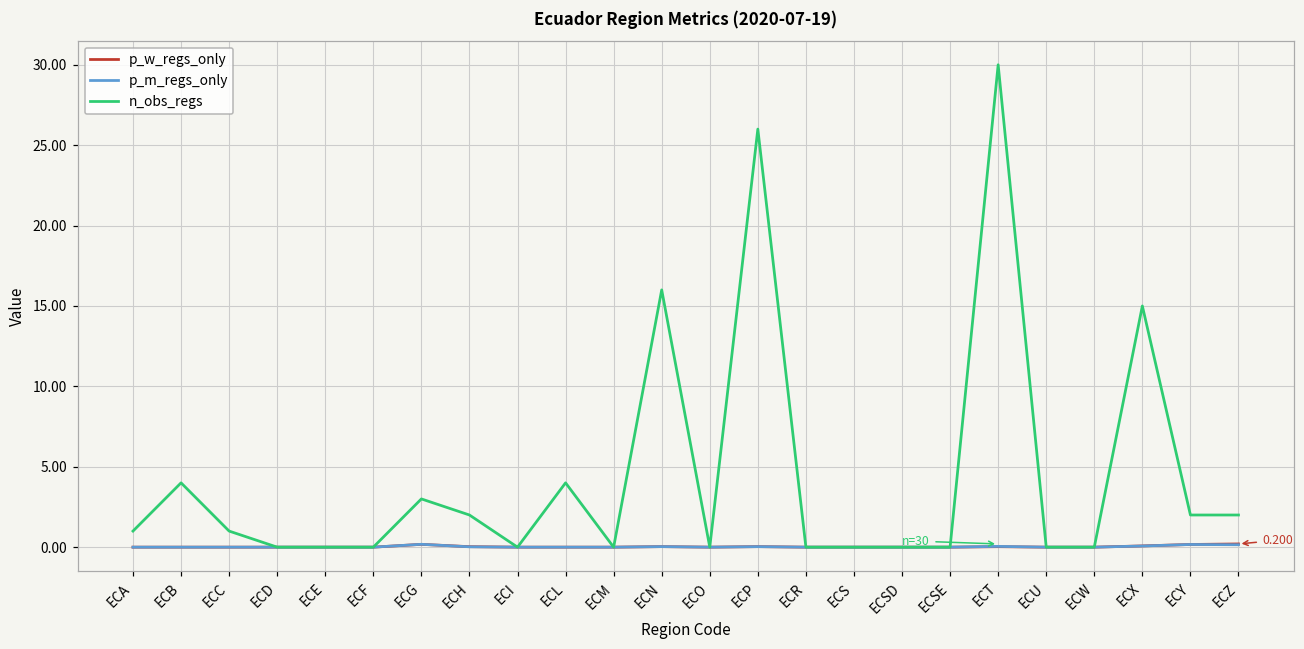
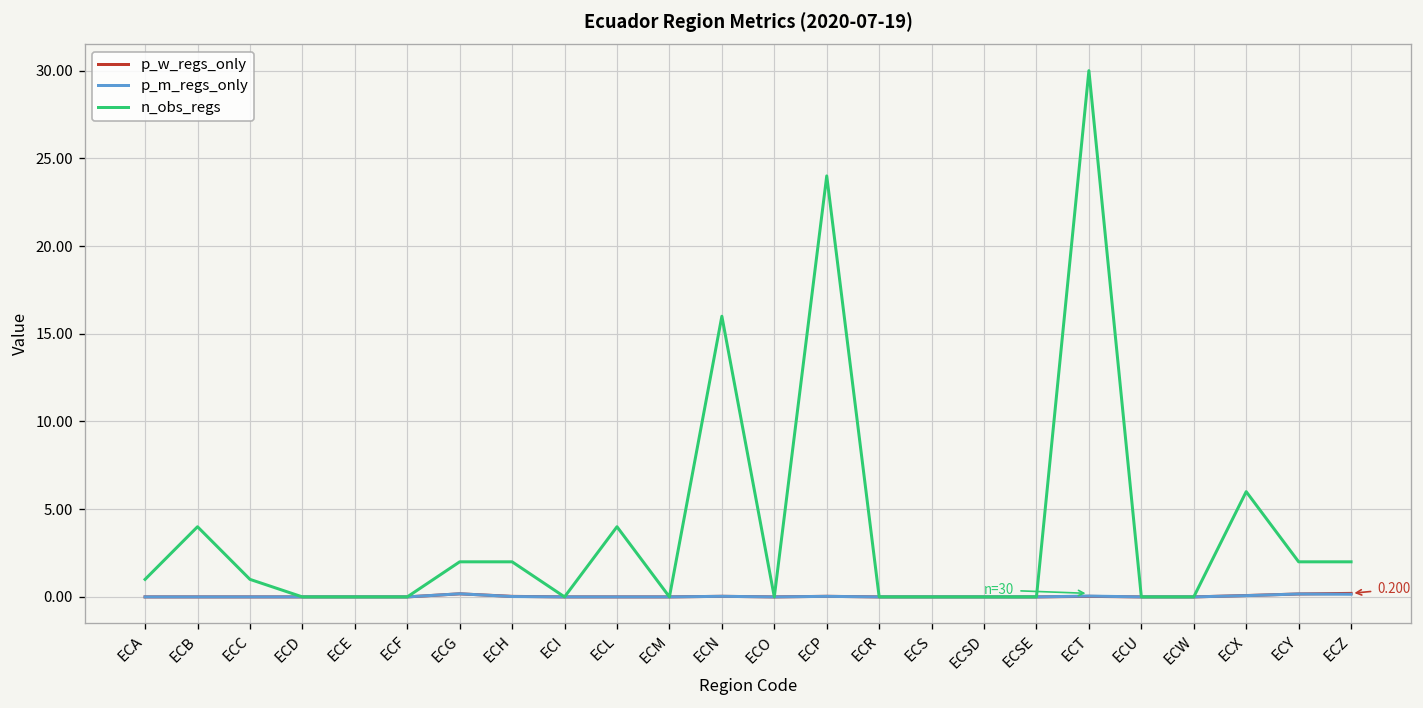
n_obs_regs, ECG: 3 -> 2
n_obs_regs, ECP: 26 -> 24
n_obs_regs, ECX: 15 -> 6
